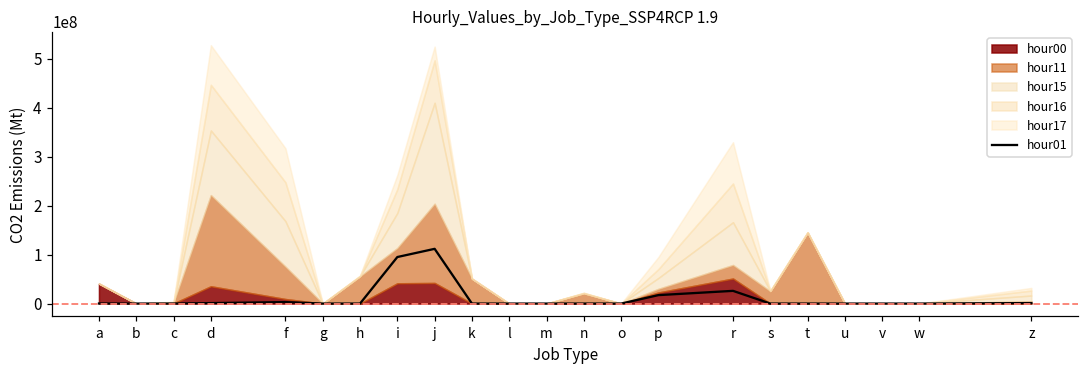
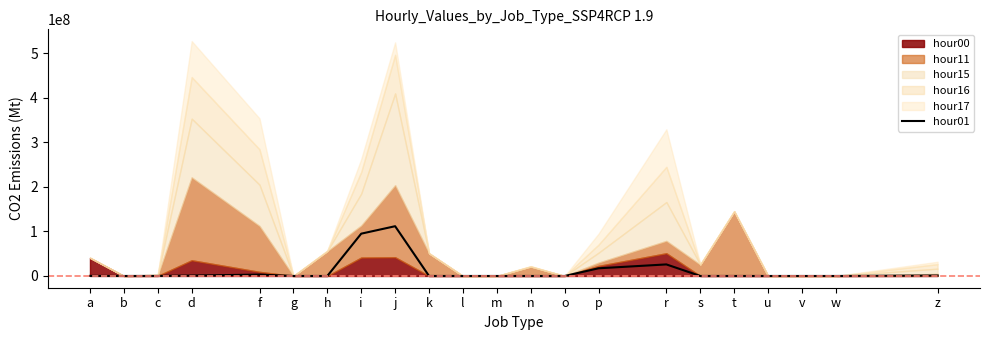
hour11, f: 70000000 -> 100000000
